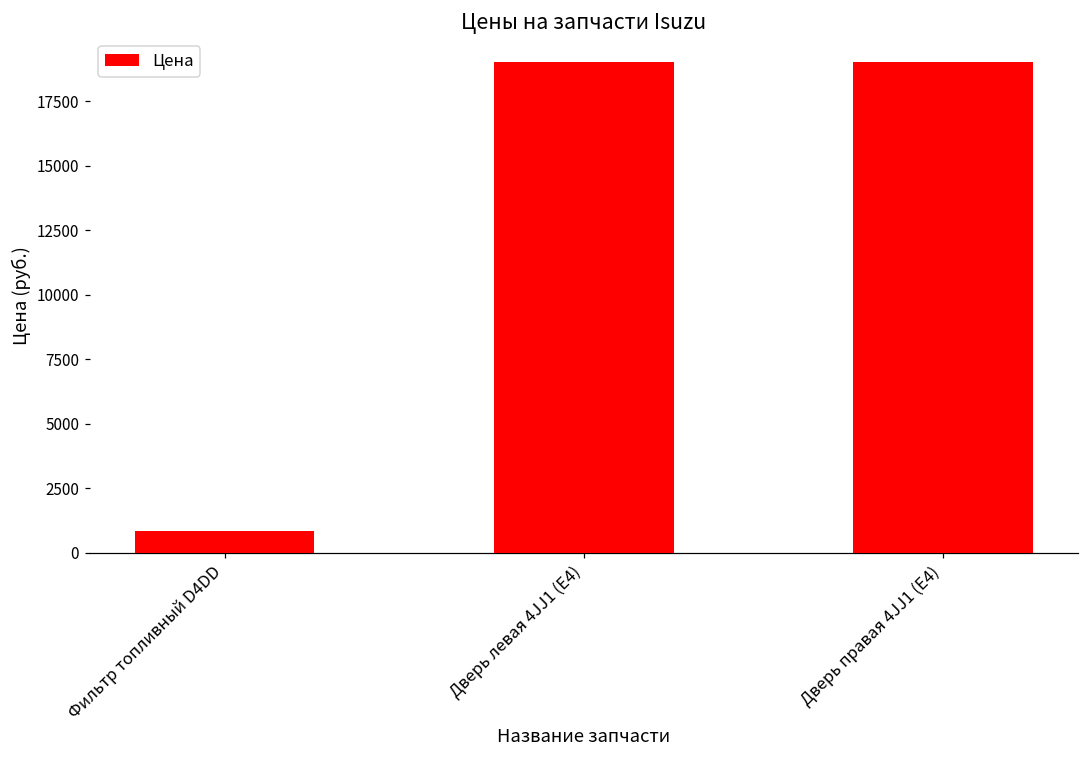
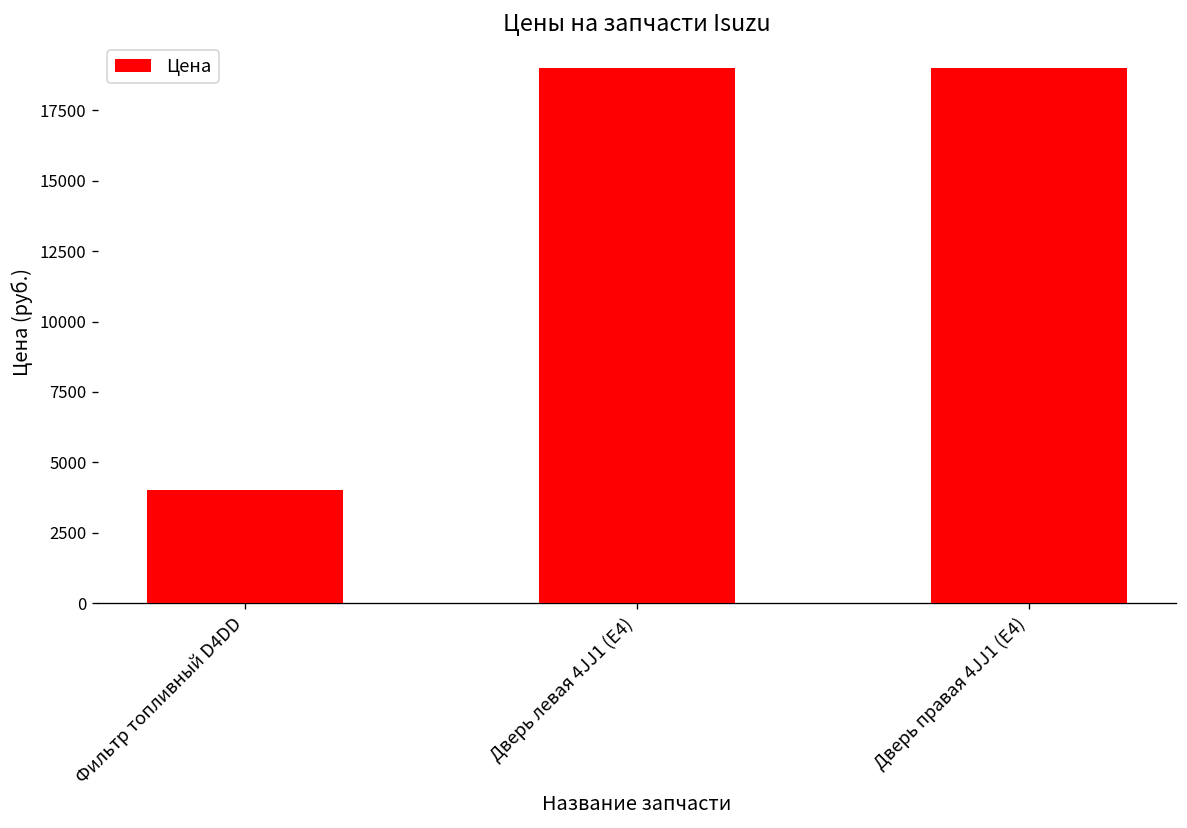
Фильтр топливный D4DD: 800 -> 4000
